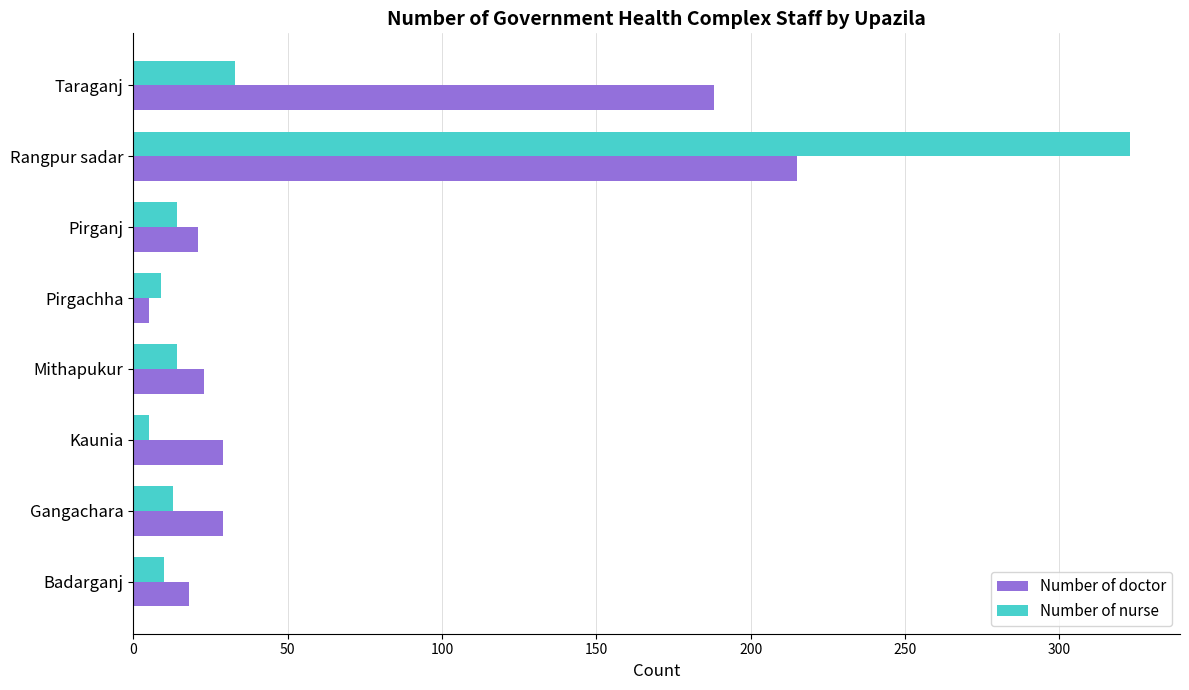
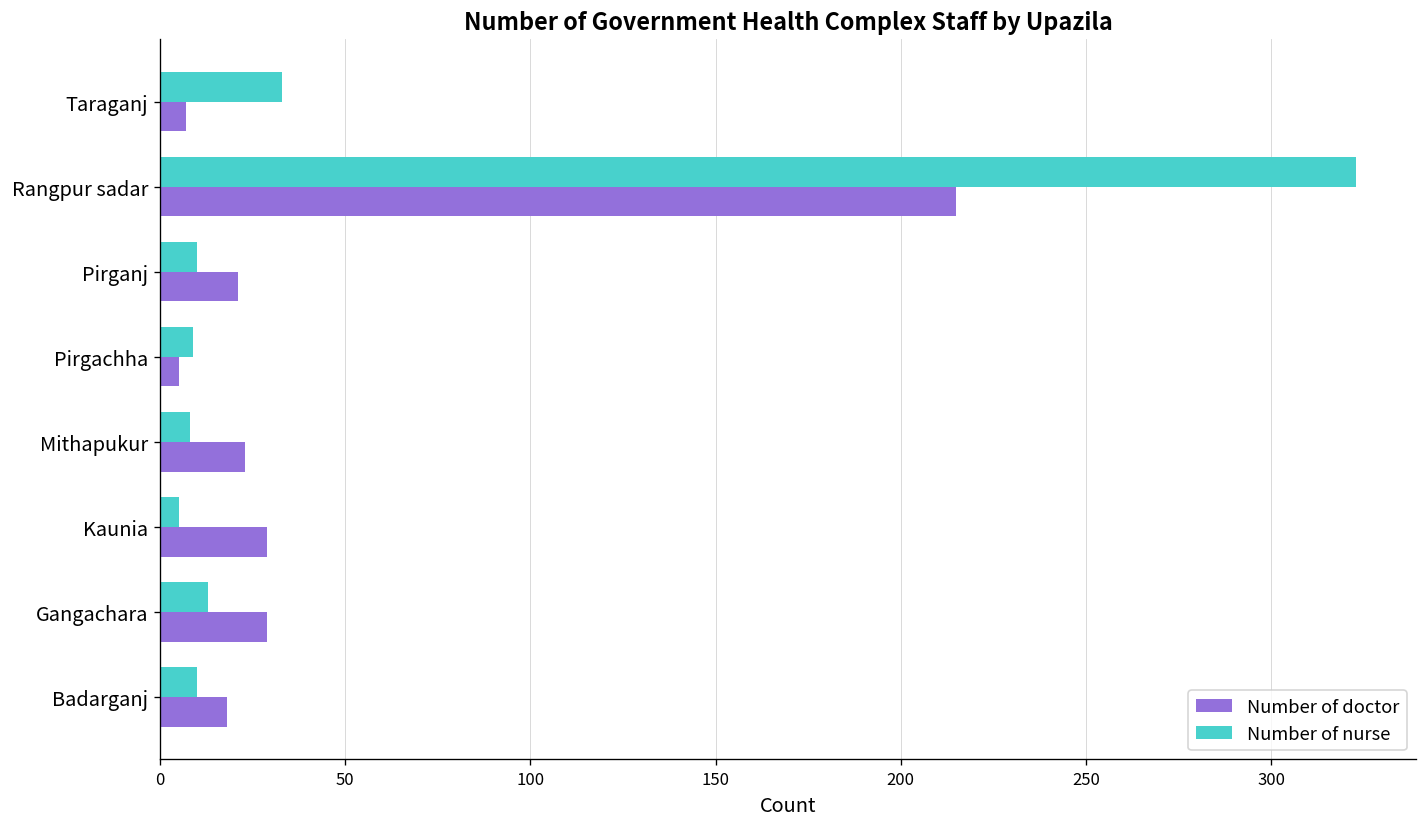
Number of doctor, Taraganj: 188 -> 7
Number of nurse, Pirganj: 14 -> 10
Number of nurse, Mithapukur: 14 -> 8
